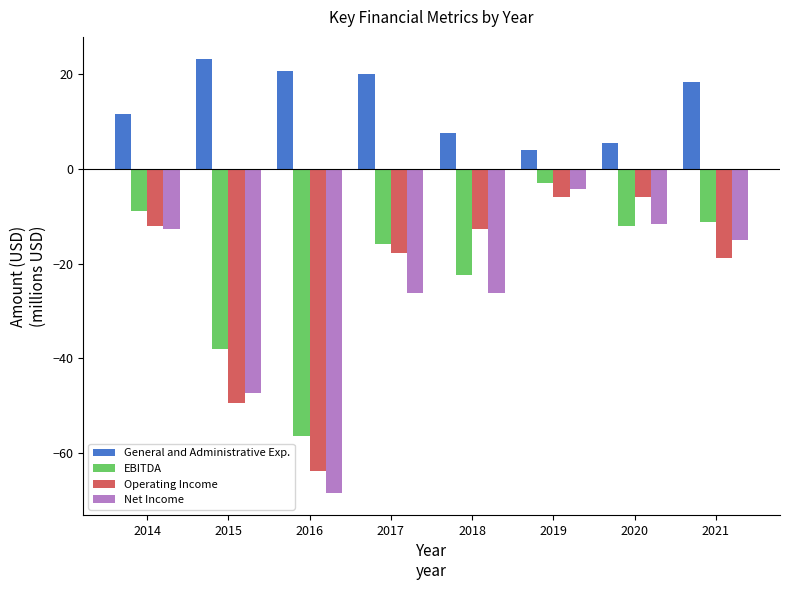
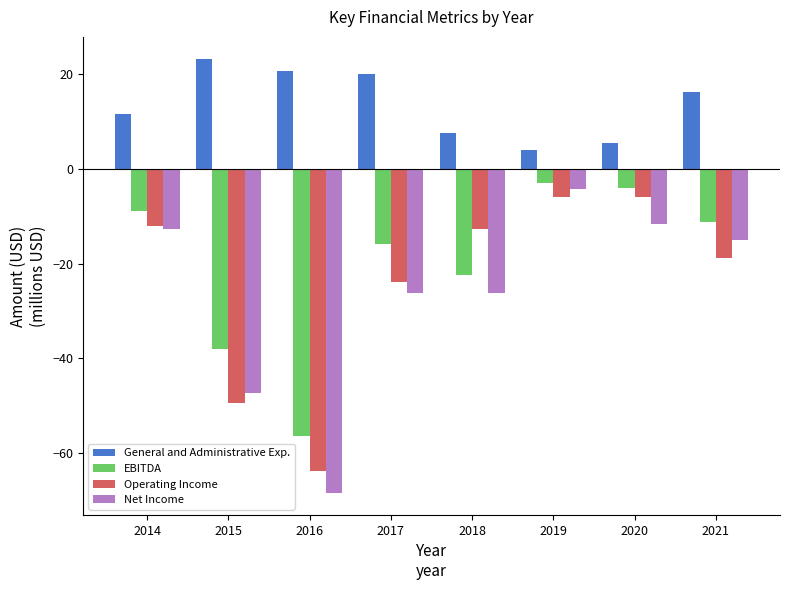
Operating Income, 2017: -18 -> -24
EBITDA, 2020: -12 -> -4
General and Administrative Exp., 2021: 18 -> 16
